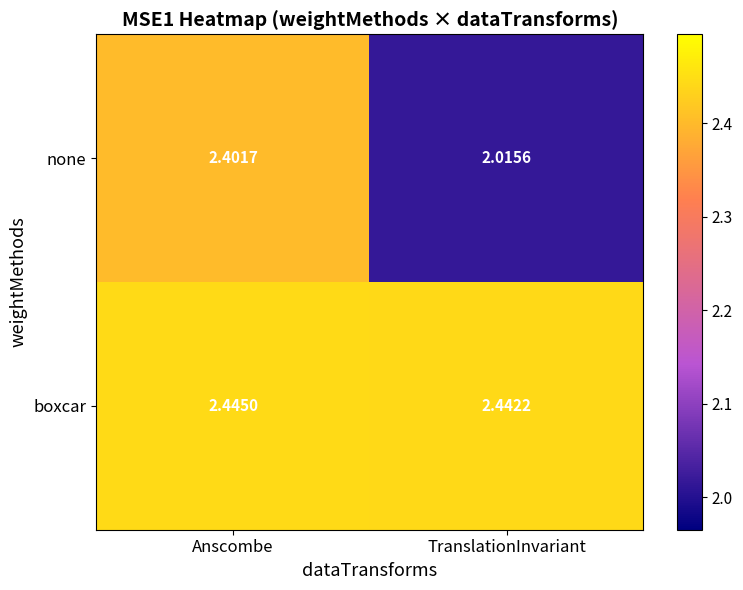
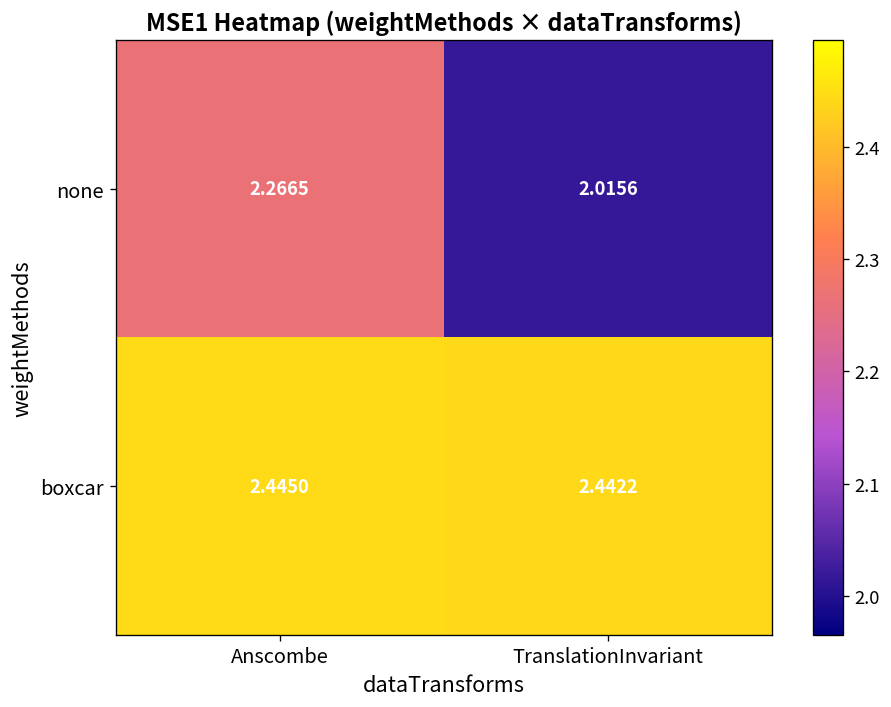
none, Anscombe: 2.4017 -> 2.2665
